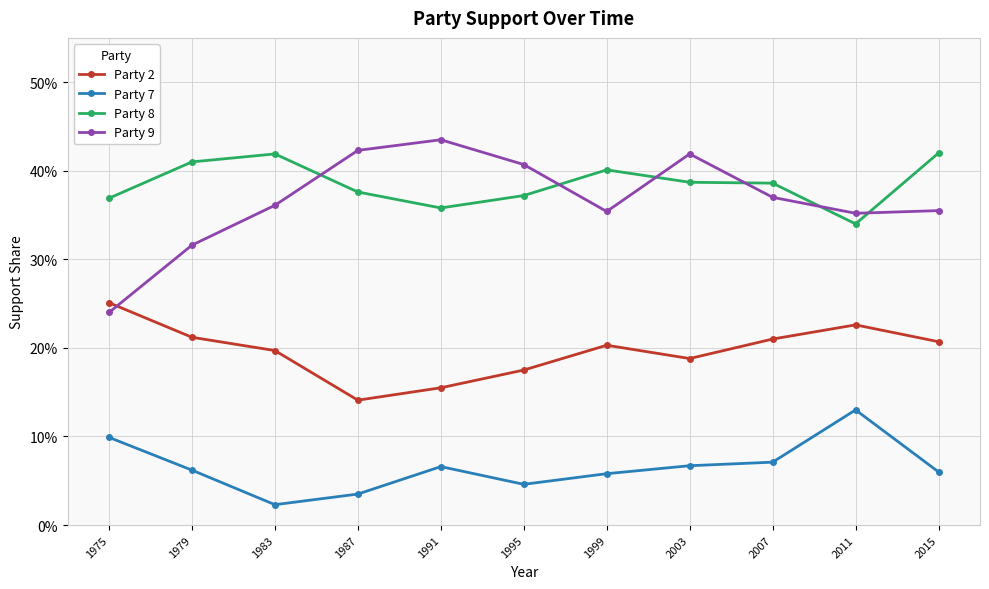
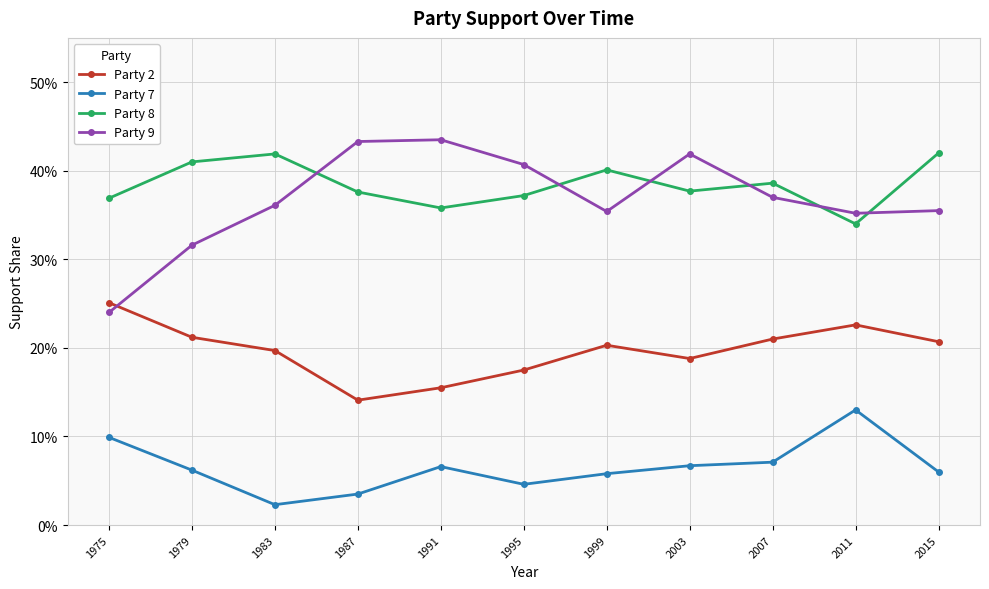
Party 9, 1987: 42% -> 43%
Party 8, 2003: 39% -> 38%
